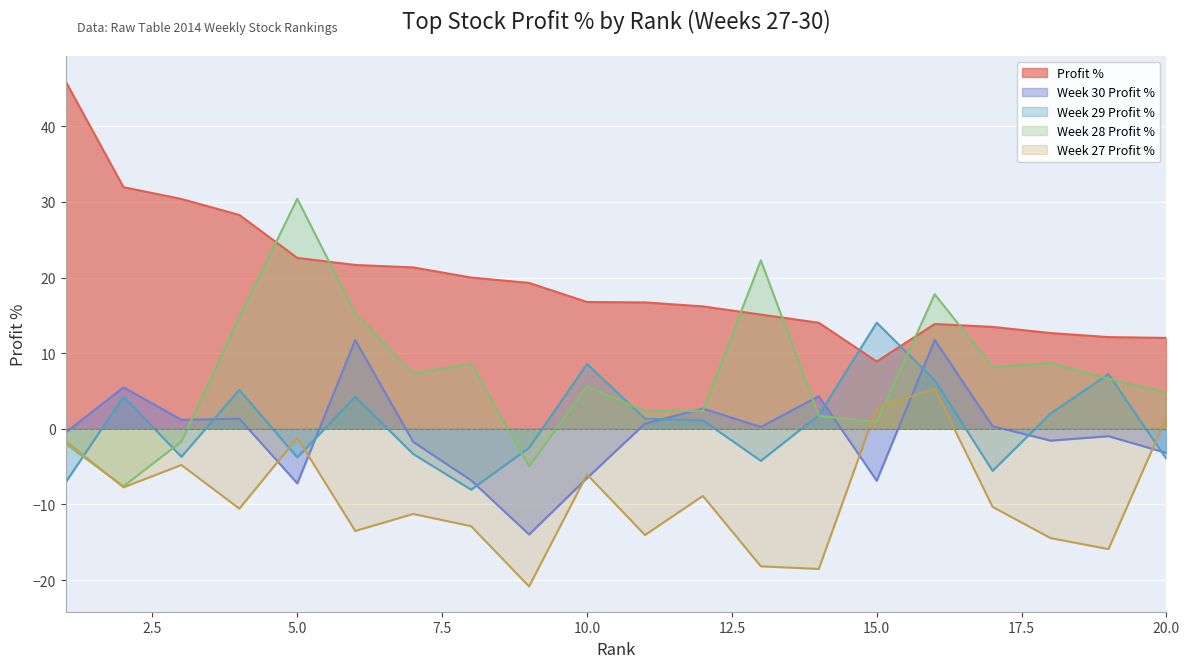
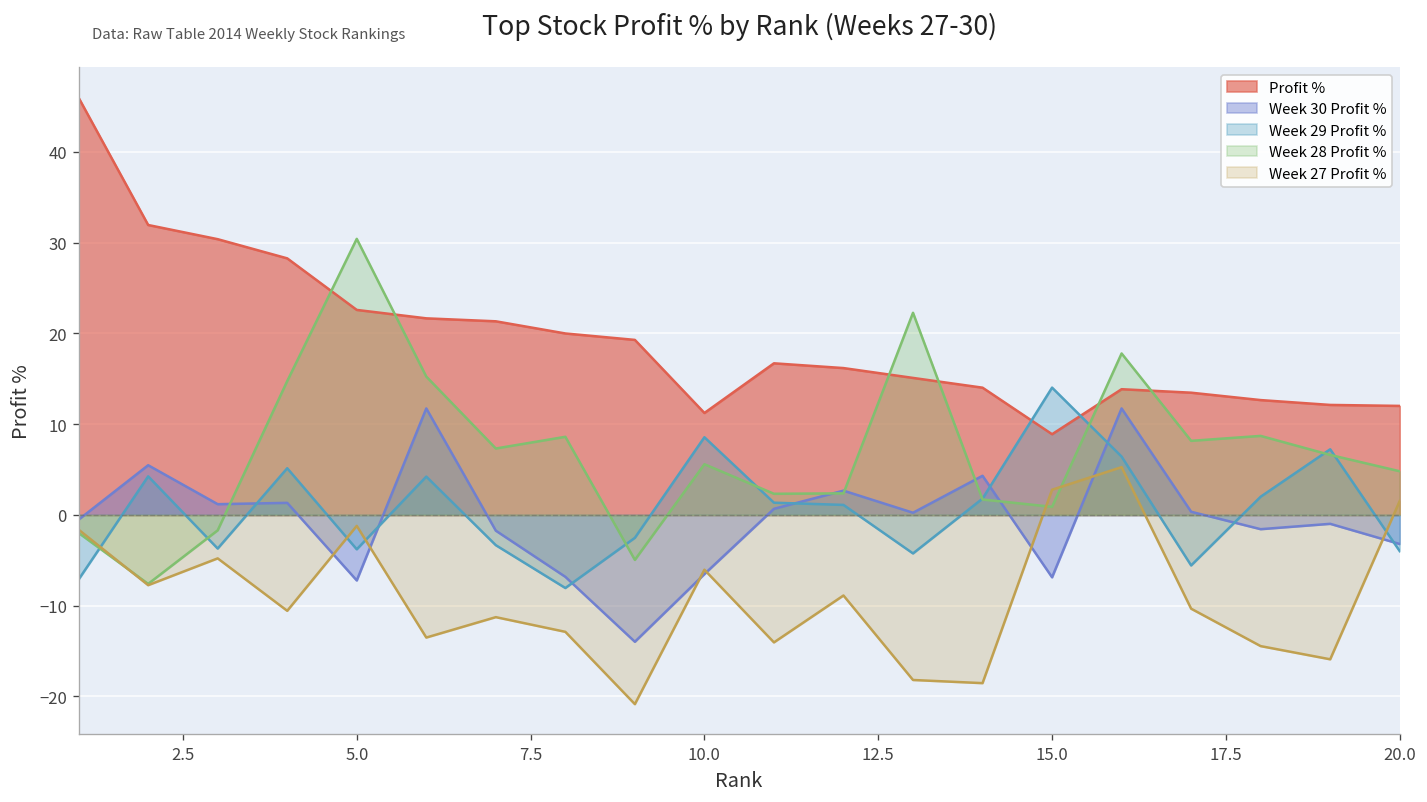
Profit %, 10.0: 17 -> 11
